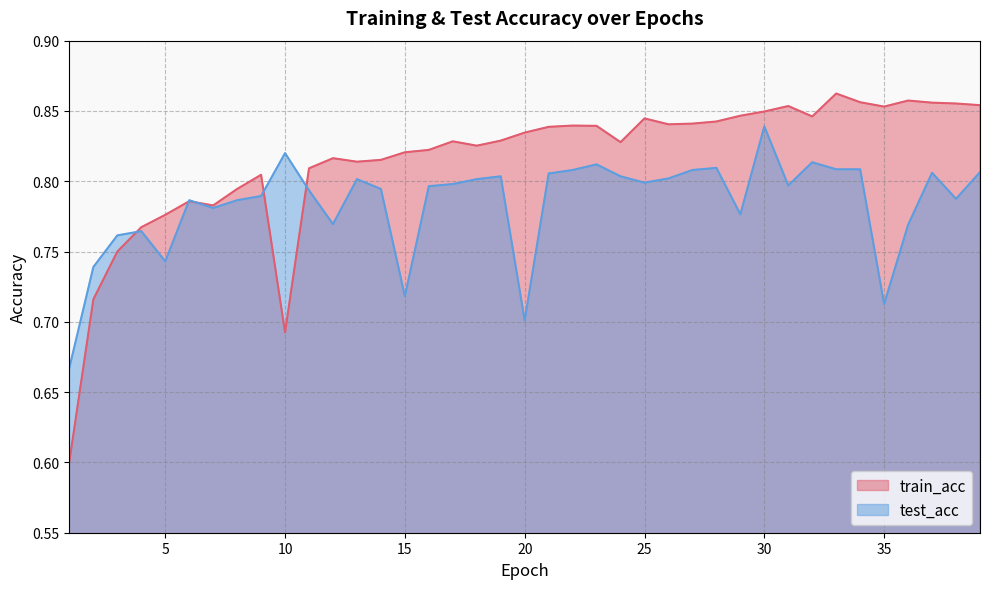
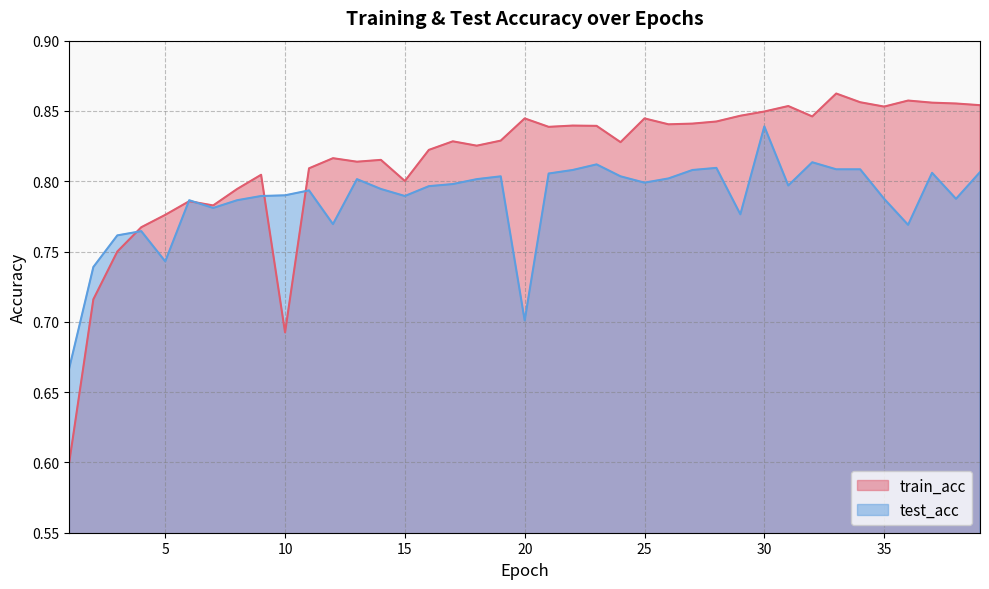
test_acc, 10: 0.82 -> 0.79
train_acc, 15: 0.821 -> 0.800
test_acc, 15: 0.718 -> 0.790
train_acc, 20: 0.835 -> 0.845
test_acc, 35: 0.713 -> 0.788
